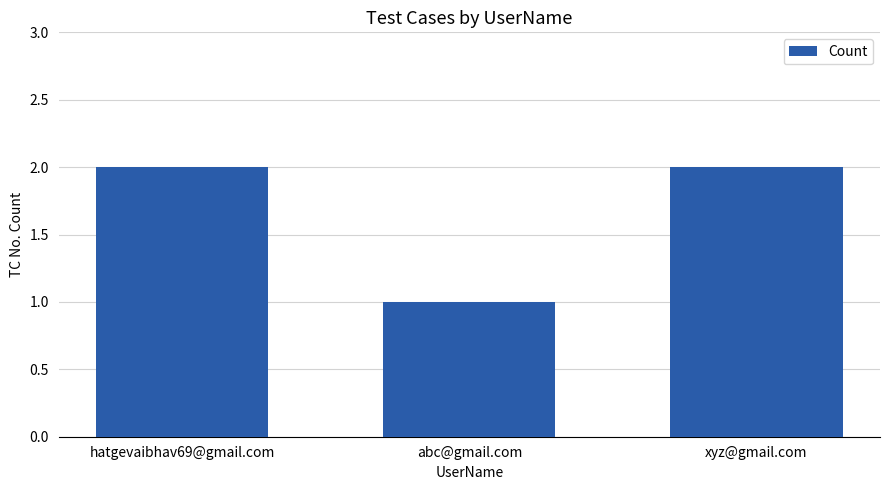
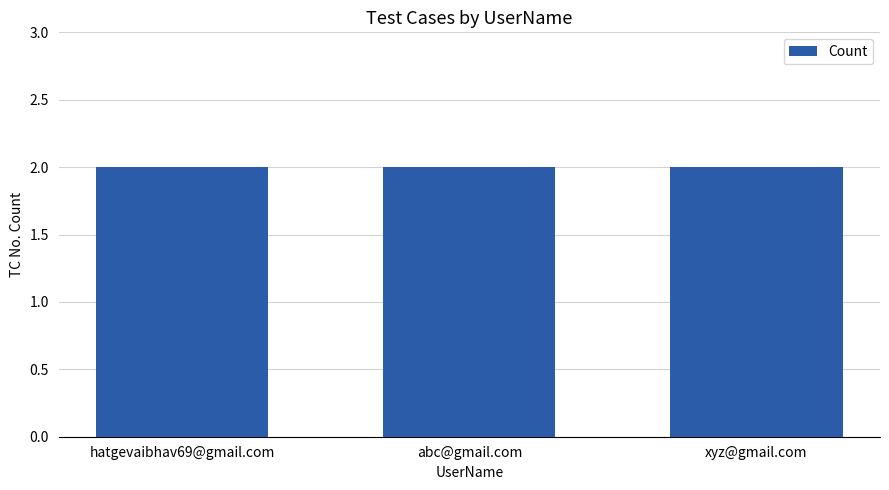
abc@gmail.com: 1 -> 2
